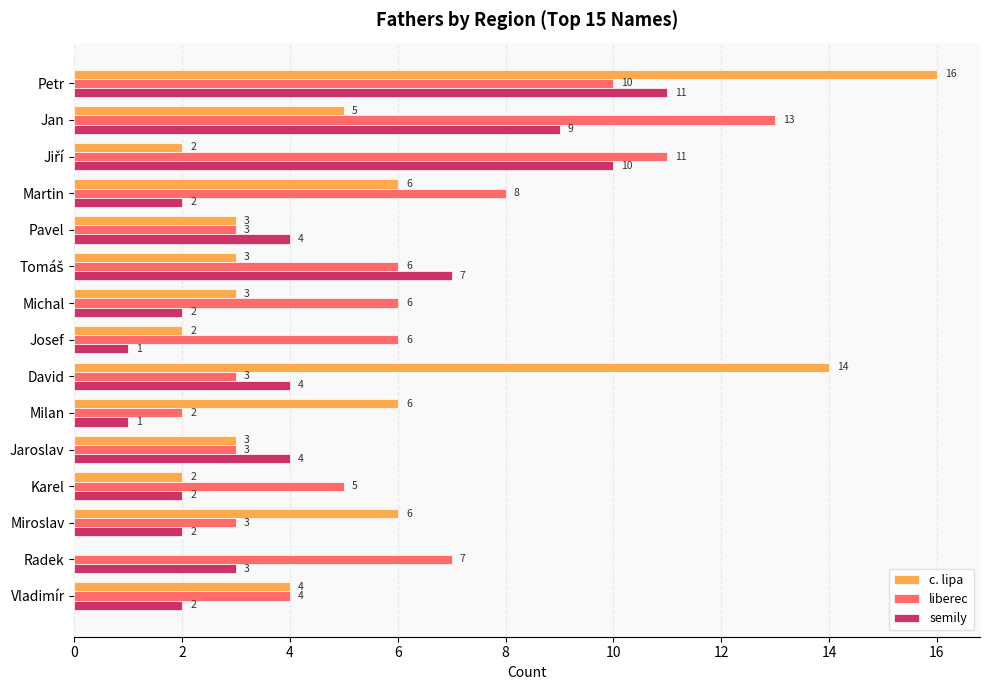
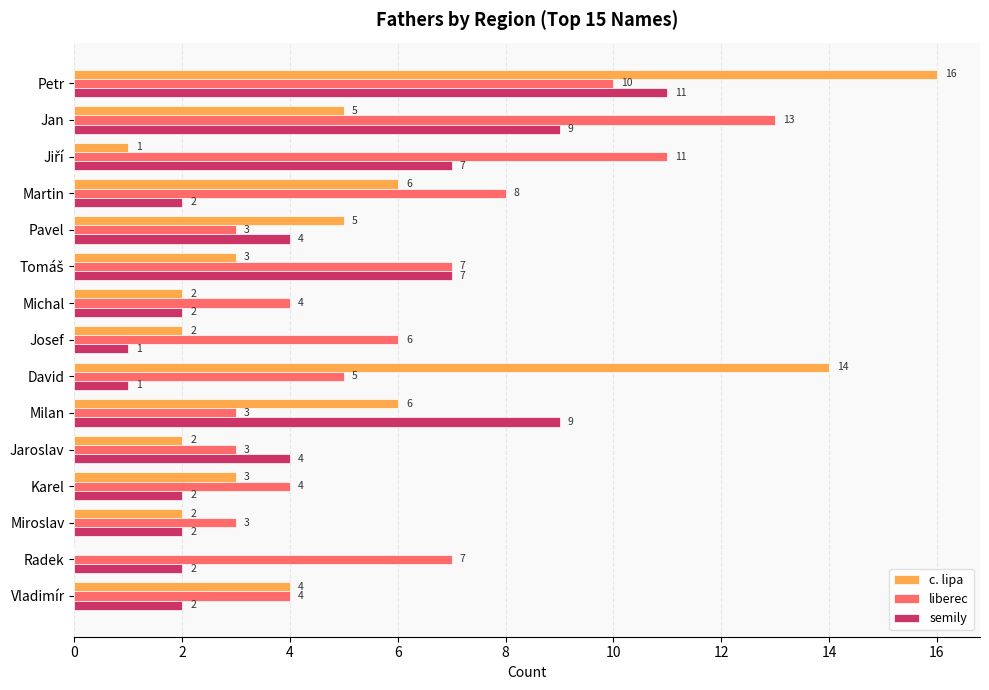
c. lipa, Jiří: 2 -> 1
semily, Jiří: 10 -> 7
c. lipa, Pavel: 3 -> 5
liberec, Tomáš: 6 -> 7
c. lipa, Michal: 3 -> 2
liberec, Michal: 6 -> 4
liberec, David: 3 -> 5
semily, David: 4 -> 1
liberec, Milan: 2 -> 3
semily, Milan: 1 -> 9
c. lipa, Jaroslav: 3 -> 2
c. lipa, Karel: 2 -> 3
liberec, Karel: 5 -> 4
c. lipa, Miroslav: 6 -> 2
semily, Radek: 3 -> 2
